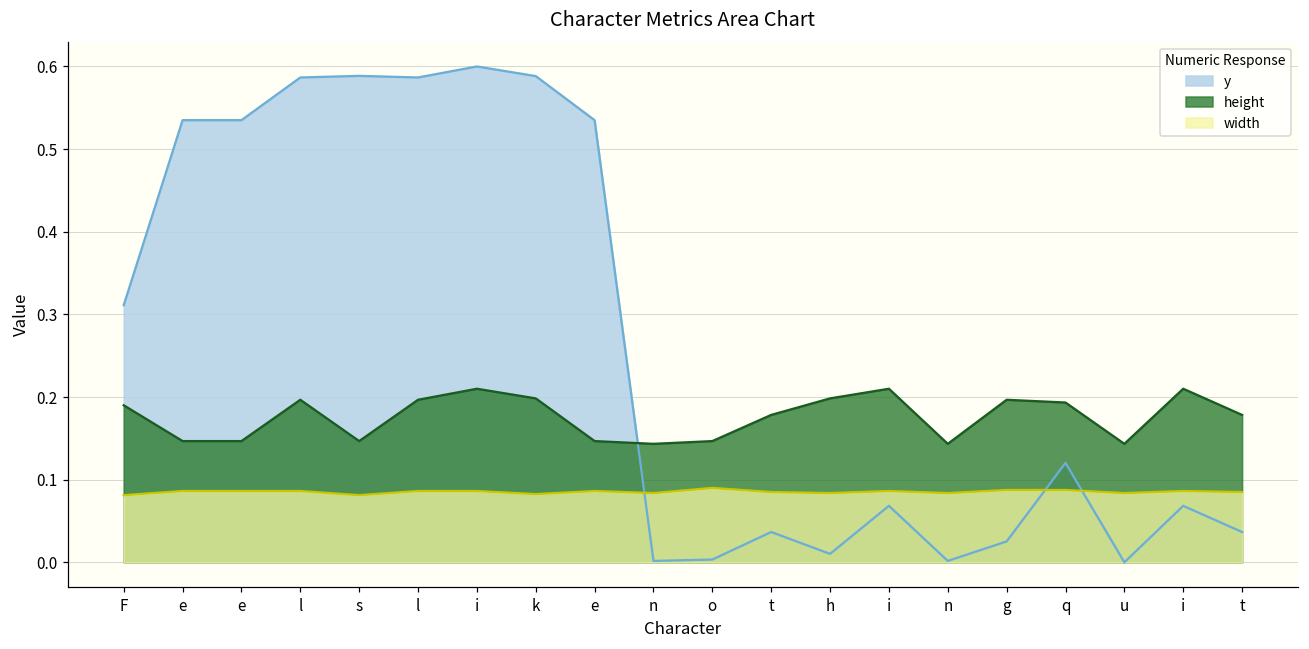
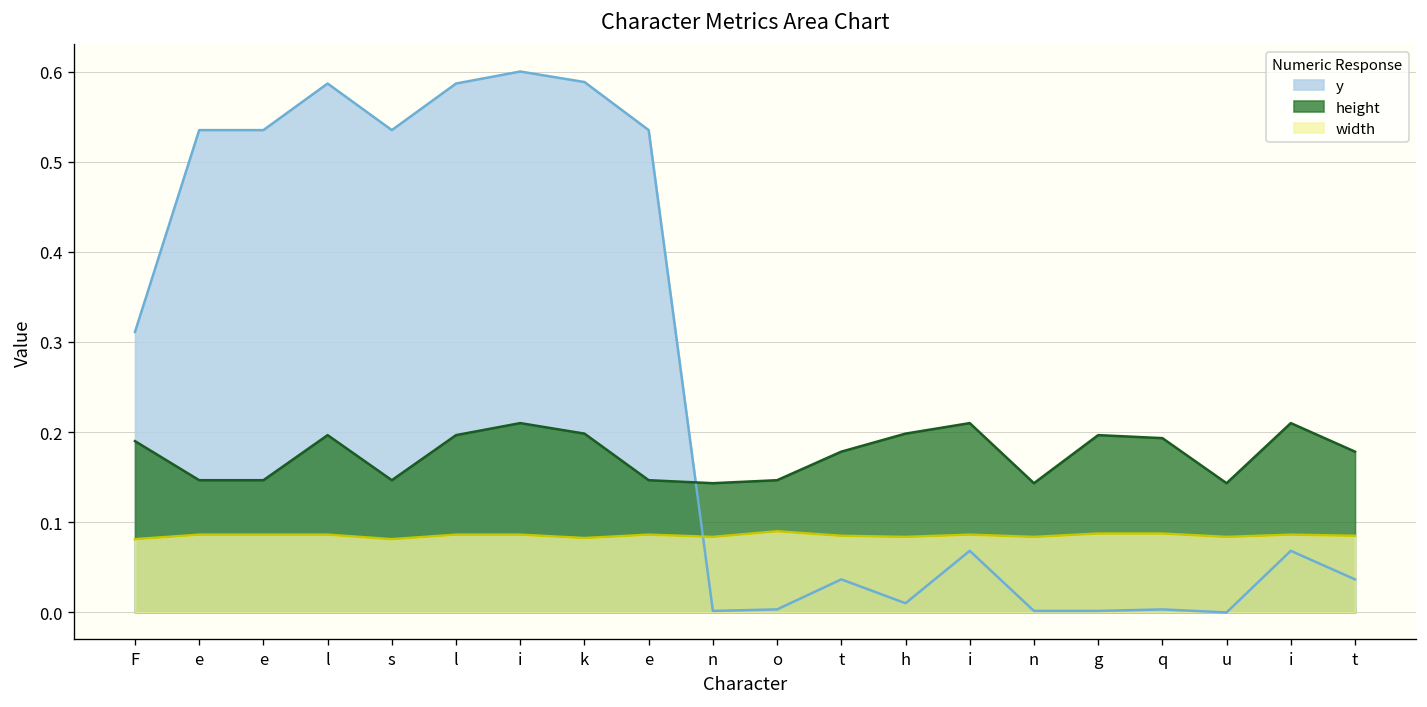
y, s: 0.59 -> 0.54
y, g: 0.03 -> 0.00
y, q: 0.12 -> 0.00
